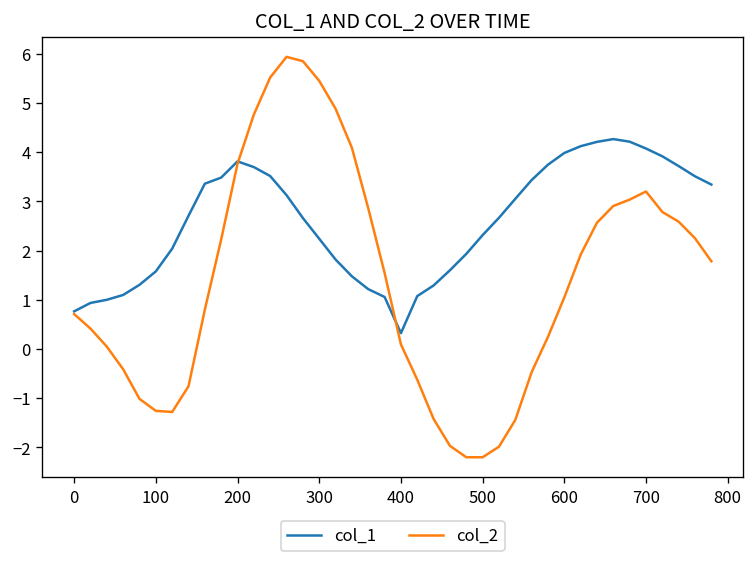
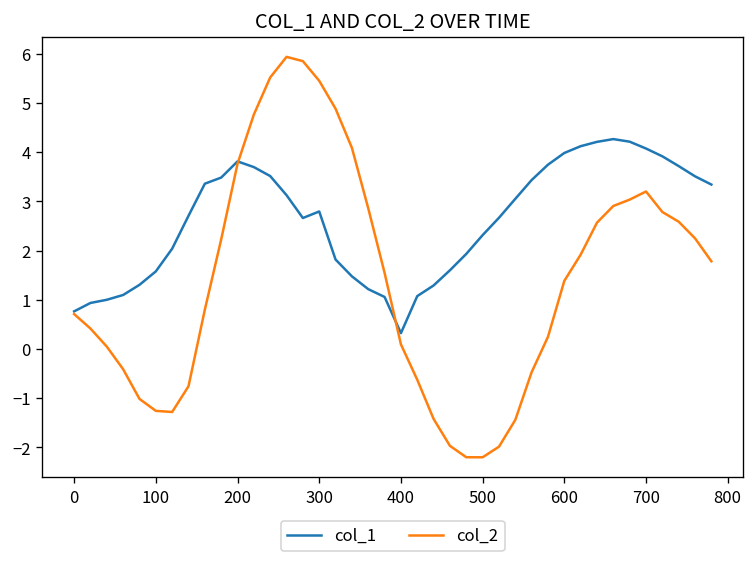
col_1, 300: 2.2 -> 2.8
col_2, 600: 1.0 -> 1.4
